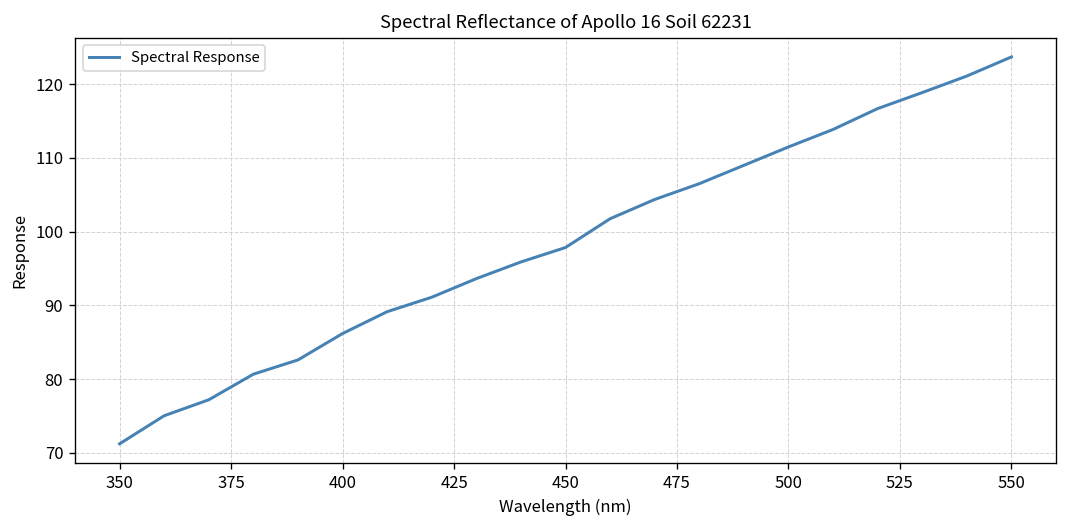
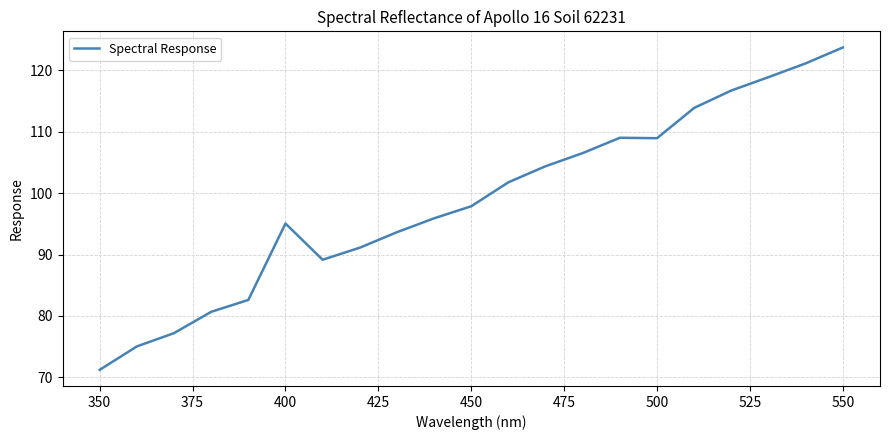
400: 86 -> 95
500: 111 -> 109
